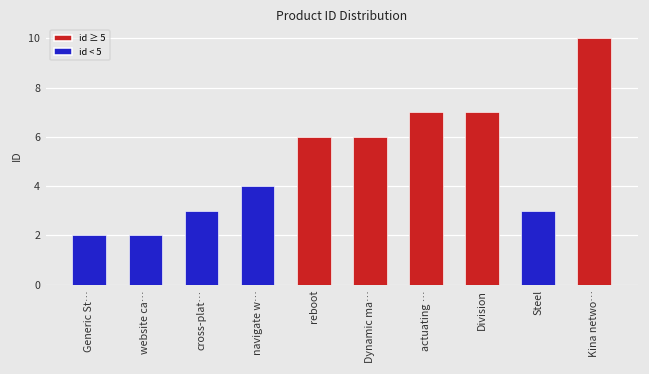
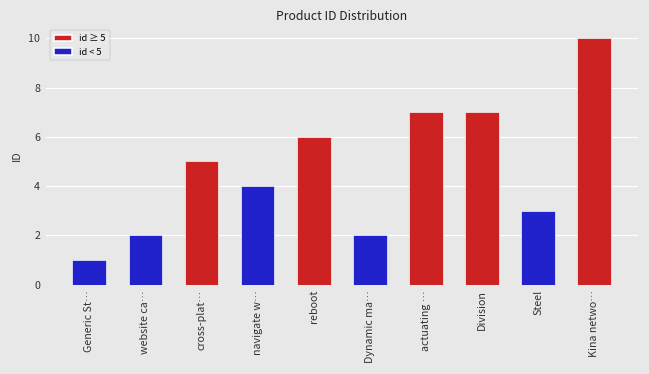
Generic St…: 2 -> 1
cross-plat…: 3 -> 5
Dynamic ma…: 6 -> 2
